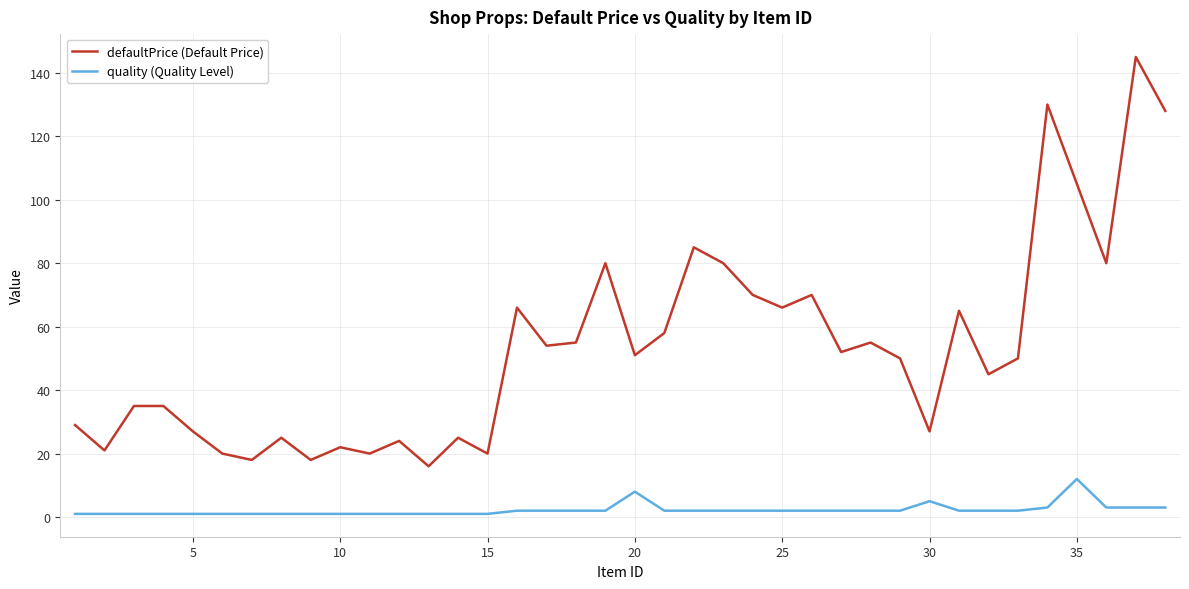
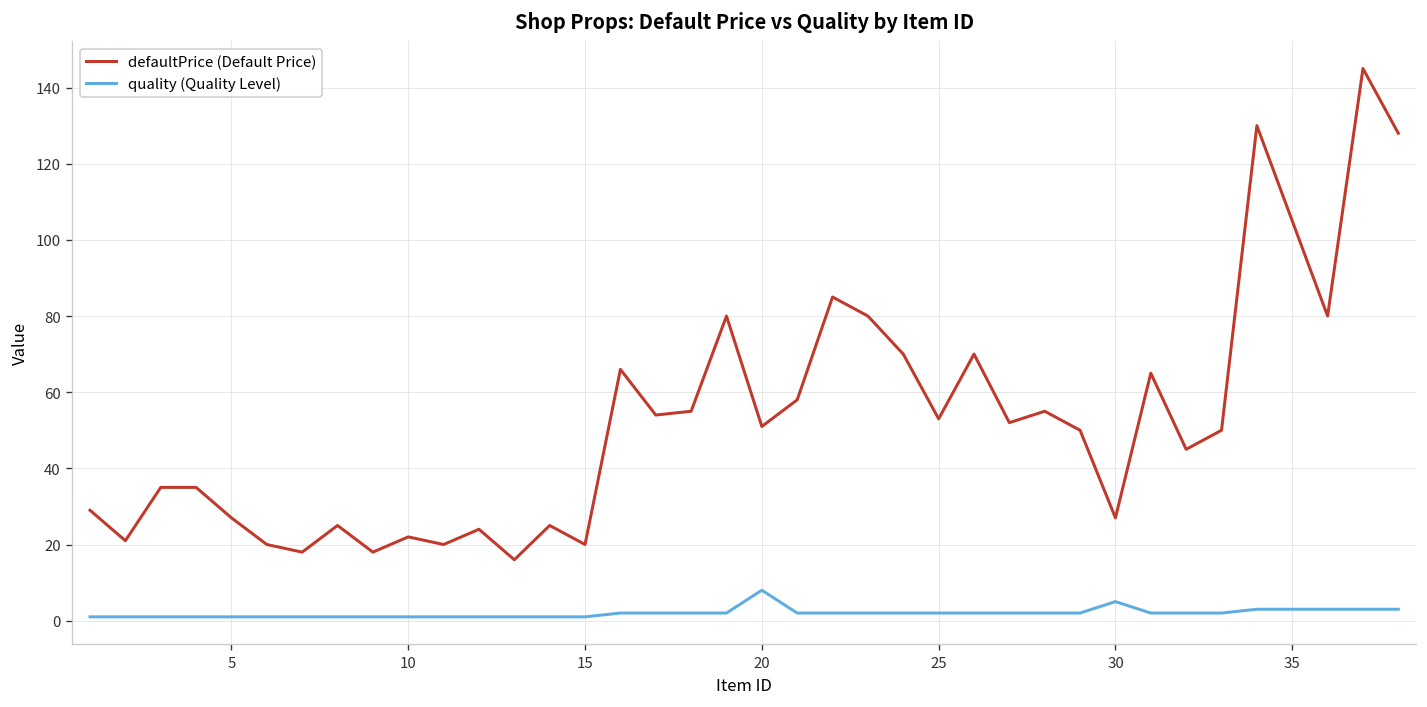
defaultPrice (Default Price), 25: 66 -> 53
quality (Quality Level), 35: 12 -> 3
